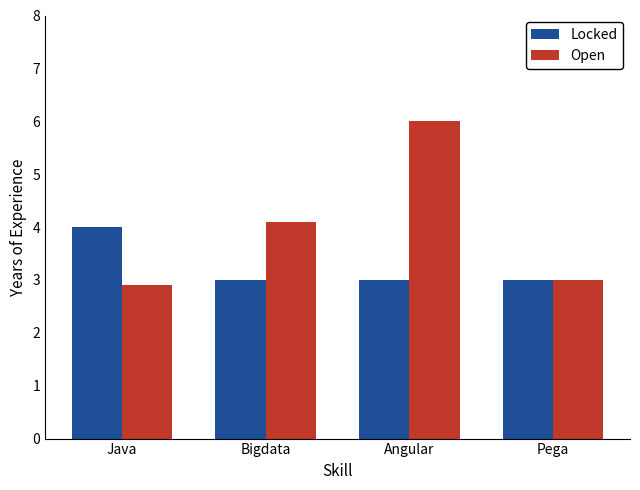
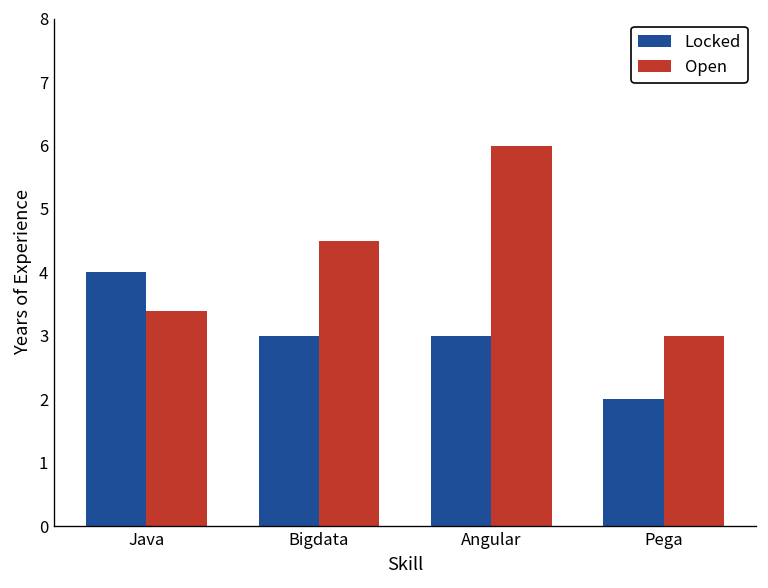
Open, Java: 2.9 -> 3.4
Open, Bigdata: 4.1 -> 4.5
Locked, Pega: 3 -> 2
